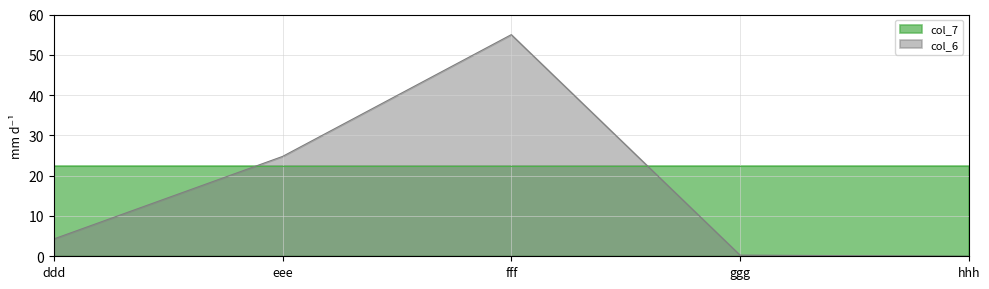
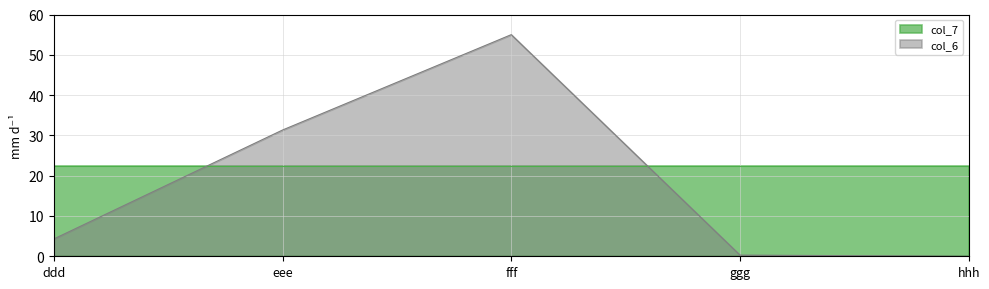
col_6, eee: 25 -> 31
